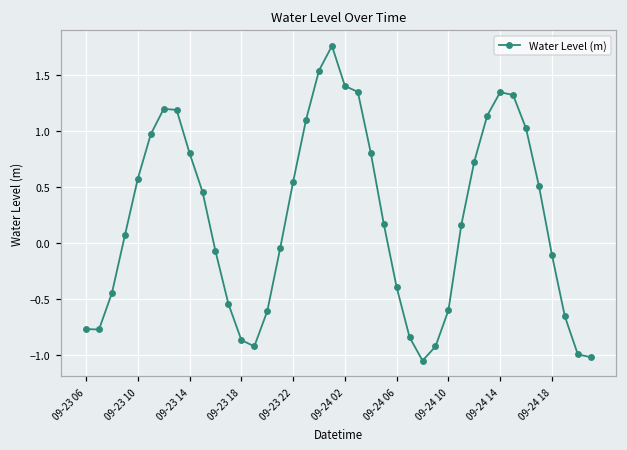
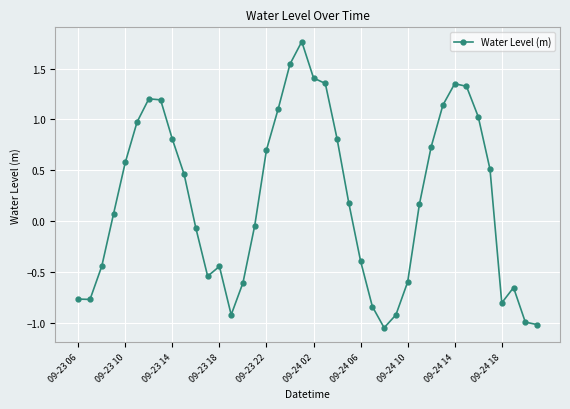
09-23 18: -0.87 -> -0.45
09-23 22: 0.55 -> 0.70
09-24 18: -0.10 -> -0.80
